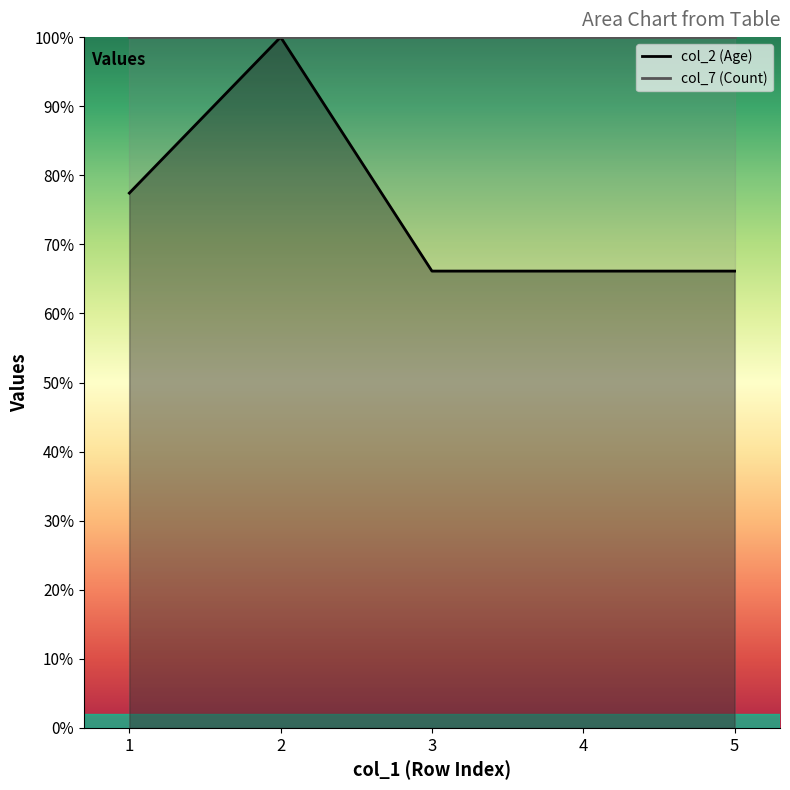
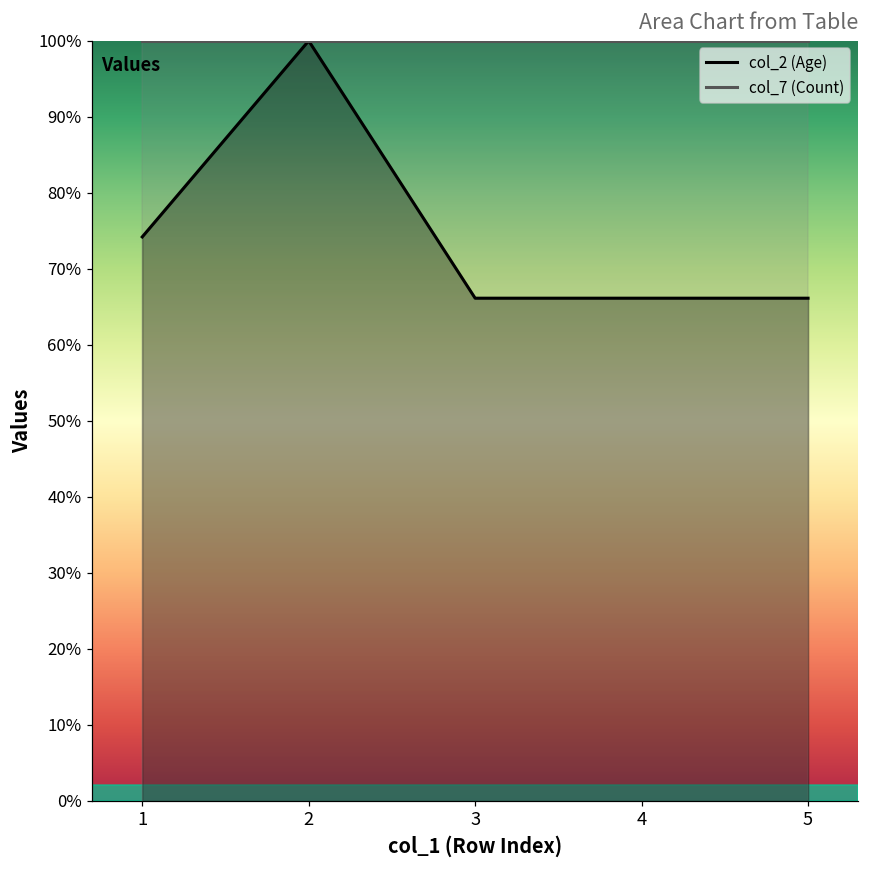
col_2 (Age), 1: 77% -> 74%
